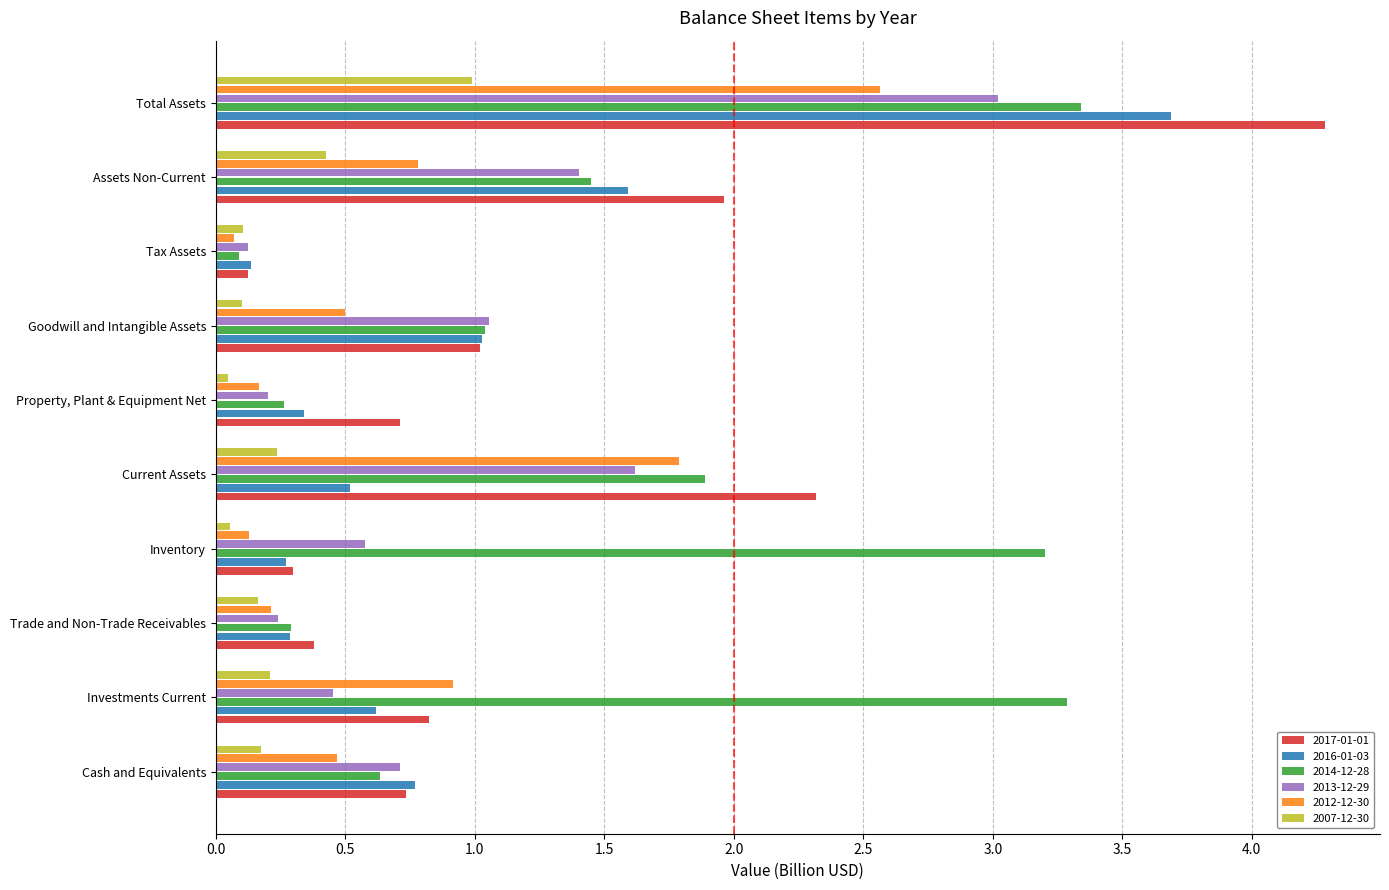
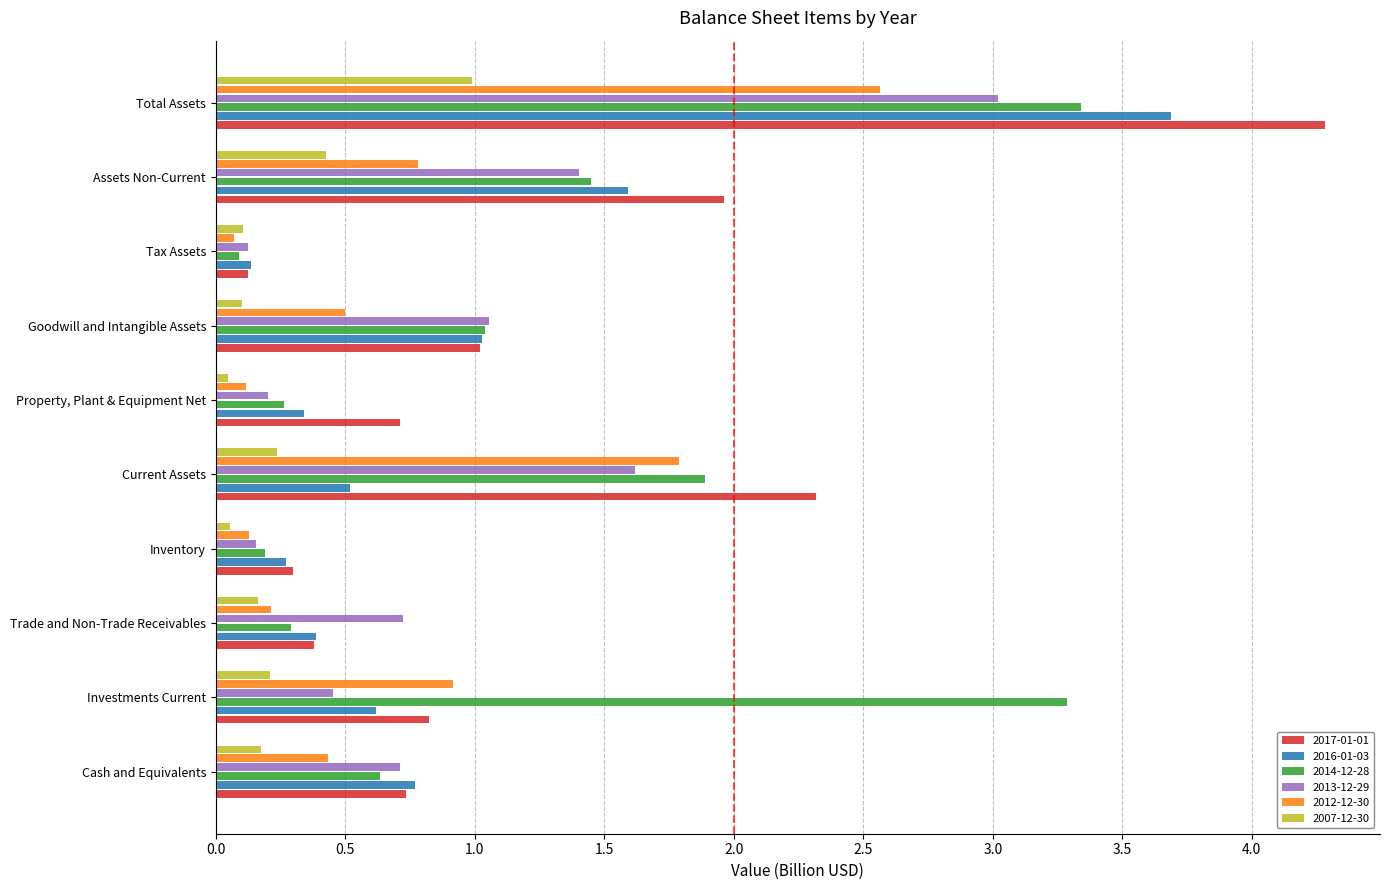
2012-12-30, Property, Plant & Equipment Net: 0.17 -> 0.12
2013-12-29, Inventory: 0.58 -> 0.15
2014-12-28, Inventory: 3.20 -> 0.19
2013-12-29, Trade and Non-Trade Receivables: 0.24 -> 0.72
2016-01-03, Trade and Non-Trade Receivables: 0.29 -> 0.39
2012-12-30, Cash and Equivalents: 0.47 -> 0.43
